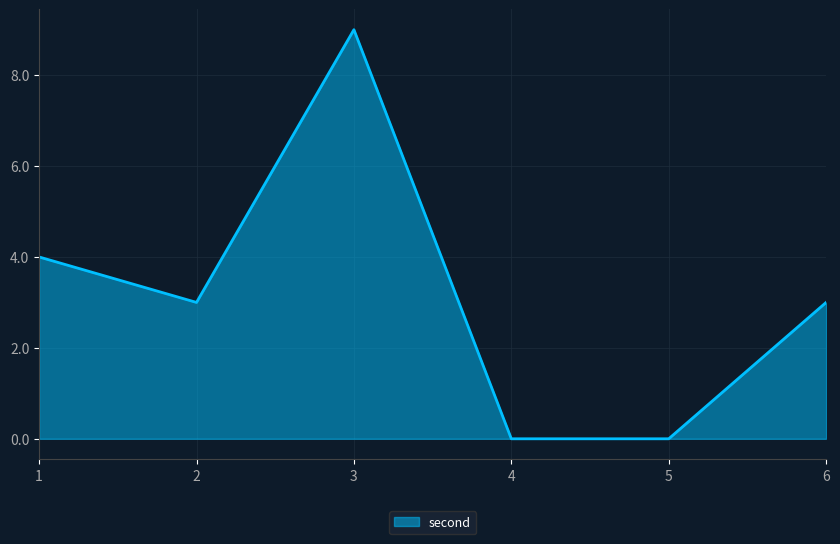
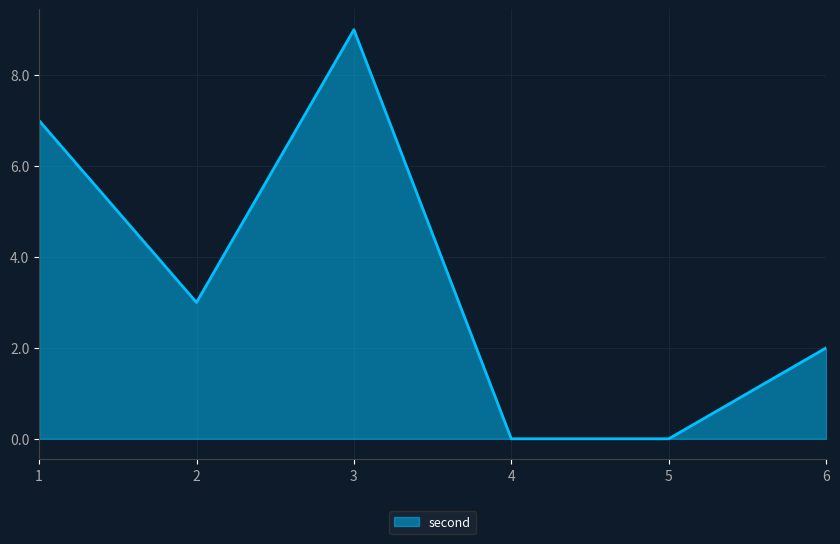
1: 4 -> 7
6: 3 -> 2
